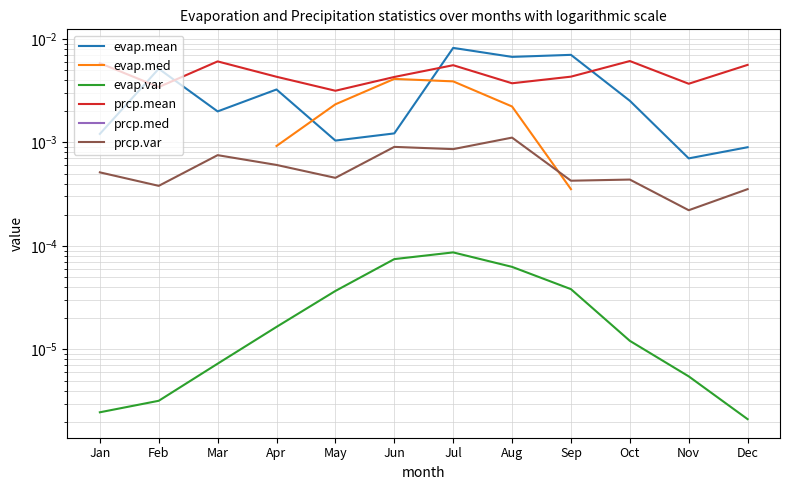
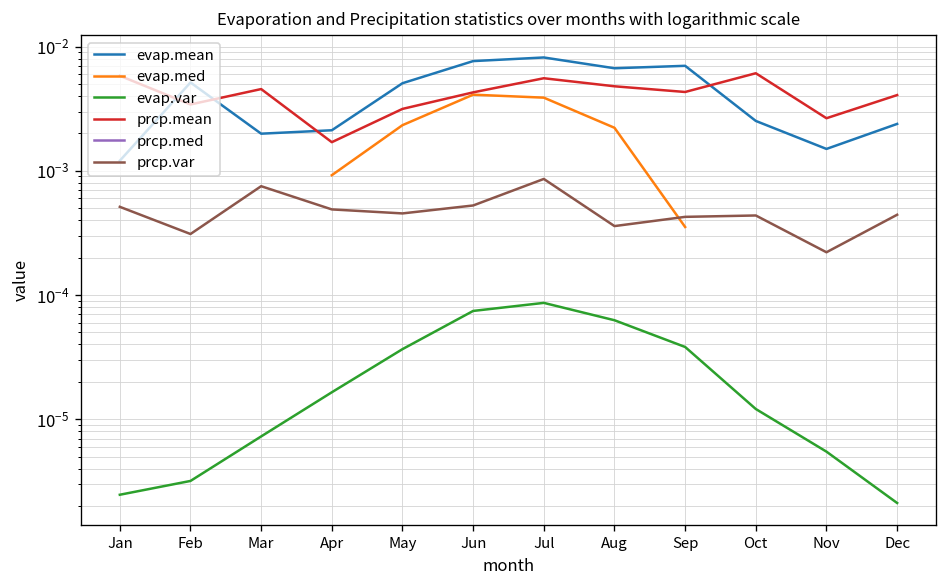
prcp.var, Feb: 0.00038 -> 0.00031
prcp.mean, Mar: 0.006 -> 0.005
evap.mean, Apr: 0.0032 -> 0.0021
prcp.mean, Apr: 0.0043 -> 0.0017
prcp.var, Apr: 0.0006 -> 0.0005
evap.mean, May: 0.0010 -> 0.005
evap.mean, Jun: 0.0012 -> 0.008
prcp.var, Jun: 0.0009 -> 0.0005
prcp.mean, Aug: 0.0037 -> 0.005
prcp.var, Aug: 0.0011 -> 0.00036
evap.mean, Nov: 0.0007 -> 0.0015
prcp.mean, Nov: 0.0037 -> 0.0027
evap.mean, Dec: 0.0009 -> 0.0024
prcp.mean, Dec: 0.006 -> 0.0041
prcp.var, Dec: 0.00035 -> 0.00044
